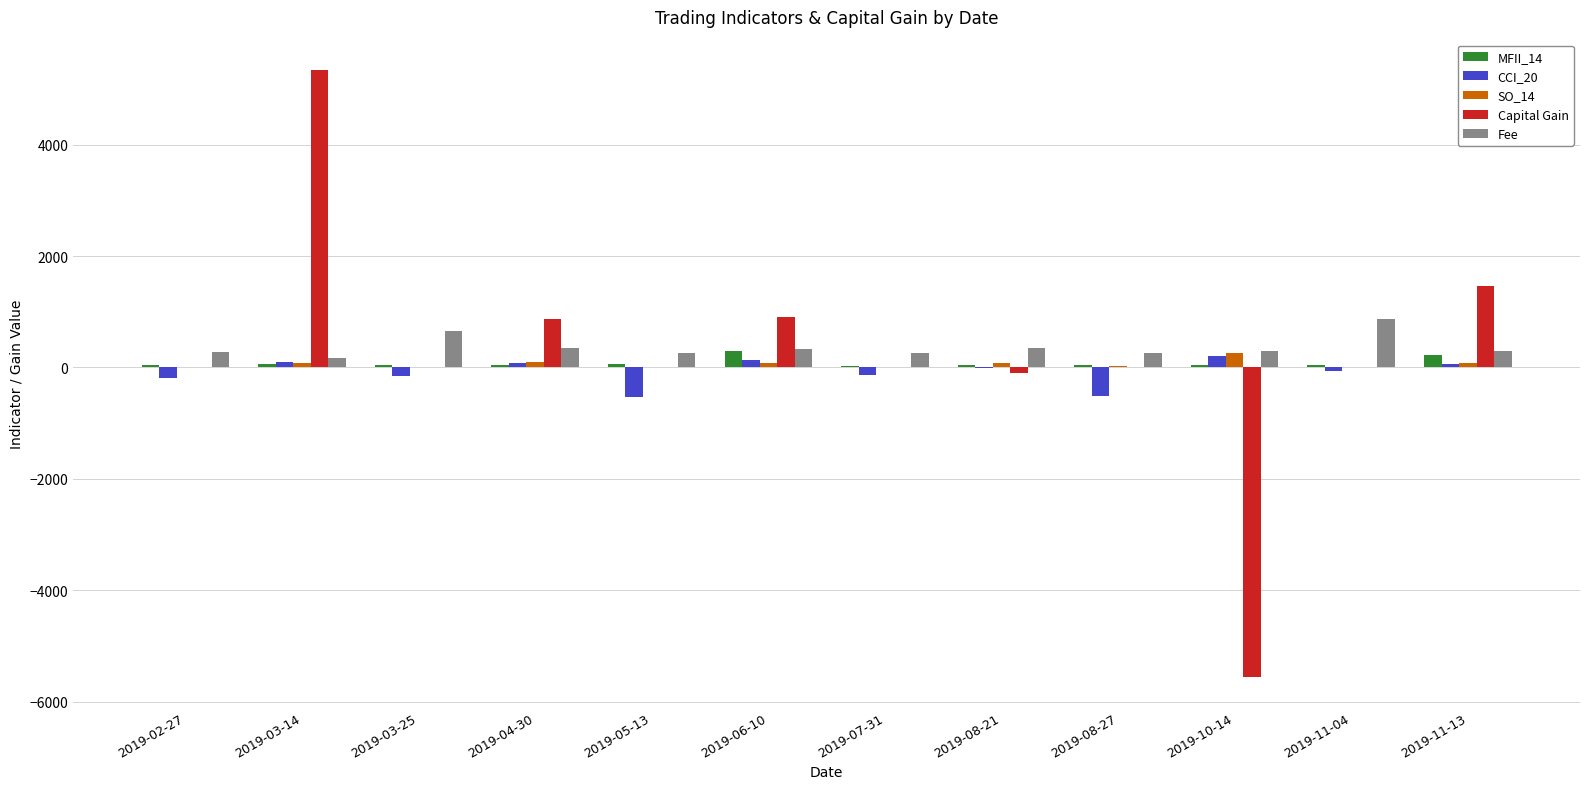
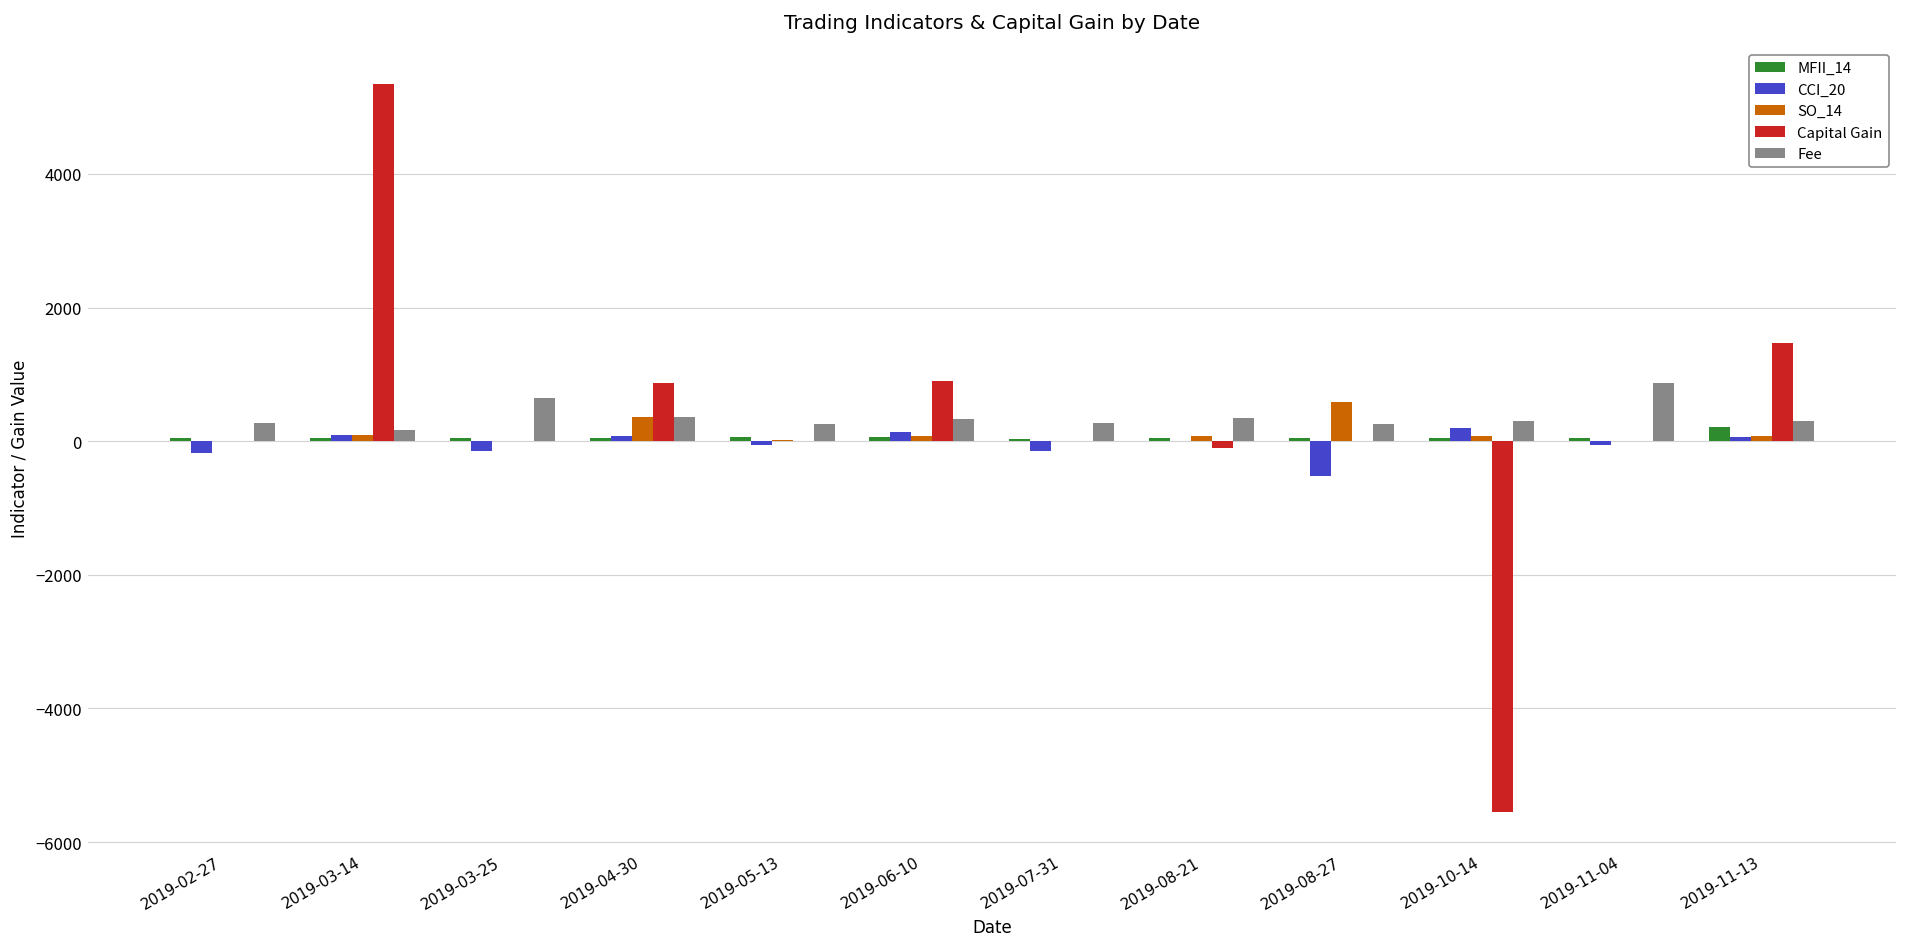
SO_14, 2019-04-30: 100 -> 400
CCI_20, 2019-05-13: -500 -> -100
MFII_14, 2019-06-10: 300 -> 100
SO_14, 2019-08-27: 0 -> 600
SO_14, 2019-10-14: 300 -> 100
